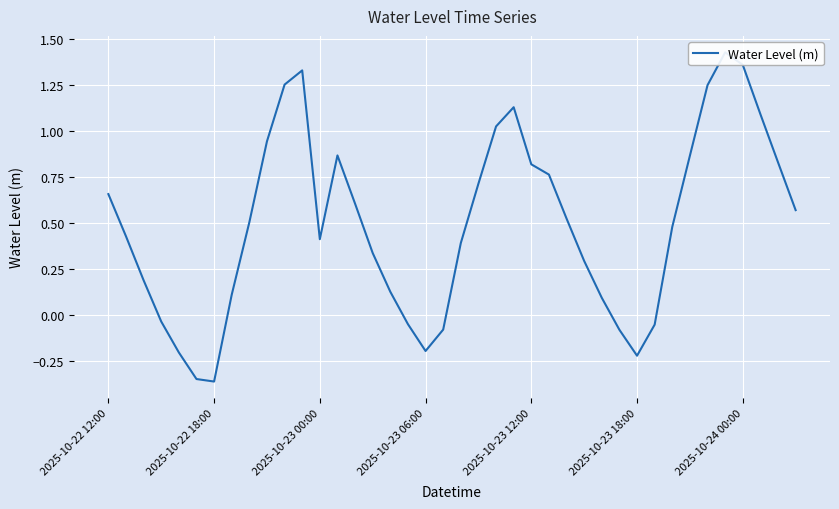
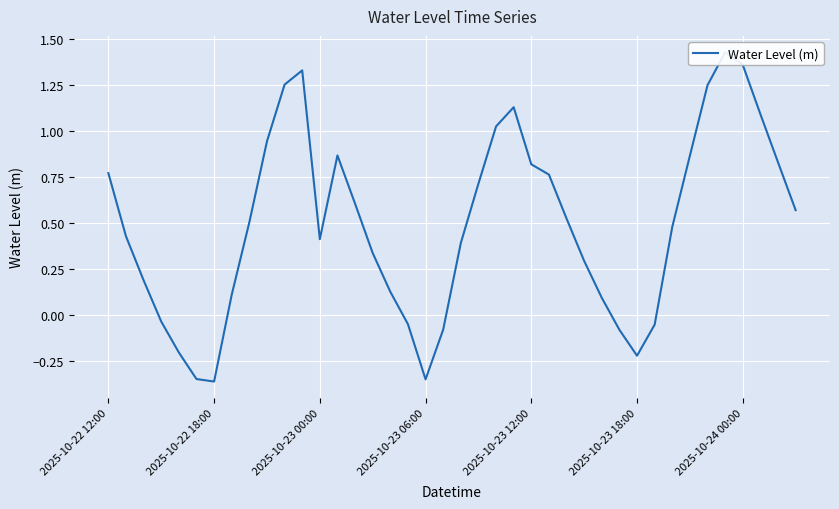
2025-10-22 12:00: 0.66 -> 0.77
2025-10-23 06:00: -0.20 -> -0.35
